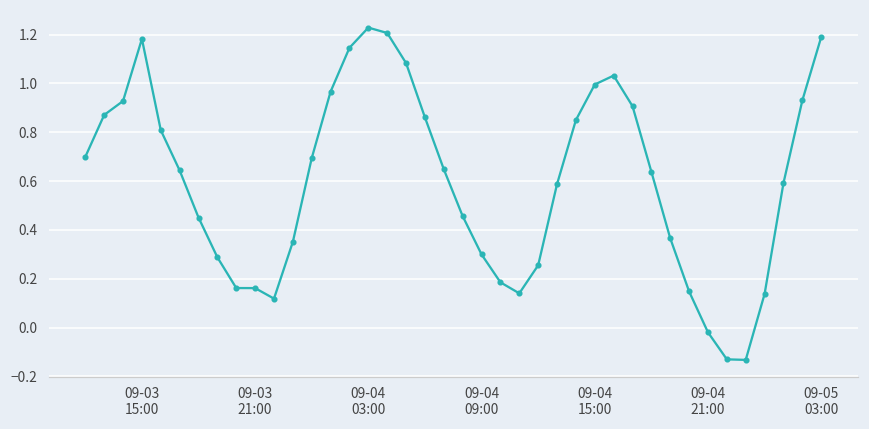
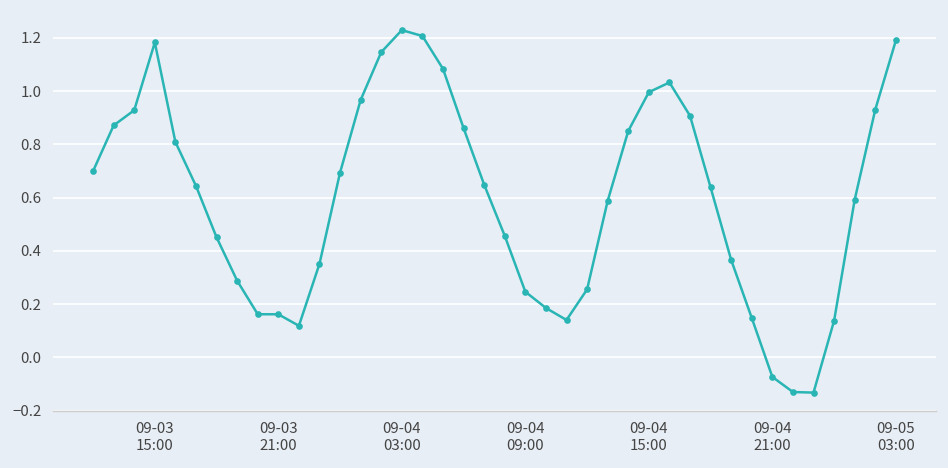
09-04 09:00: 0.30 -> 0.25
09-04 21:00: -0.02 -> -0.07
